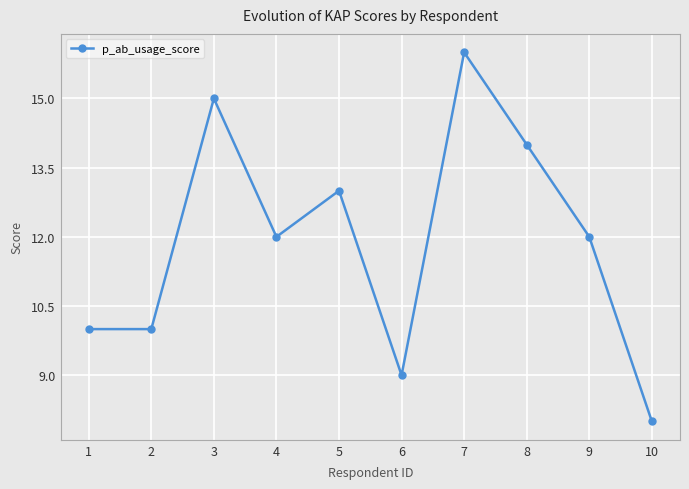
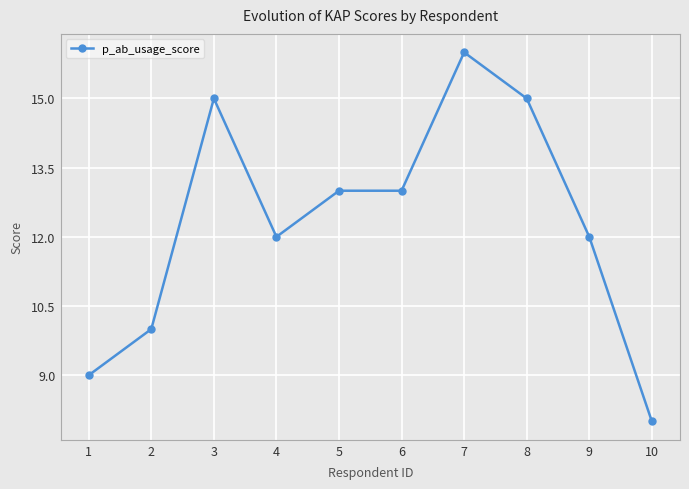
1: 10 -> 9
6: 9 -> 13
8: 14 -> 15
